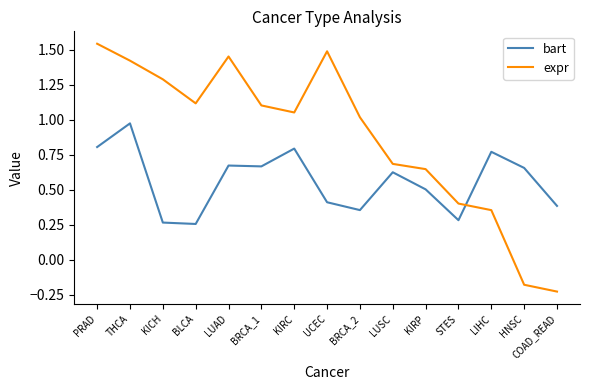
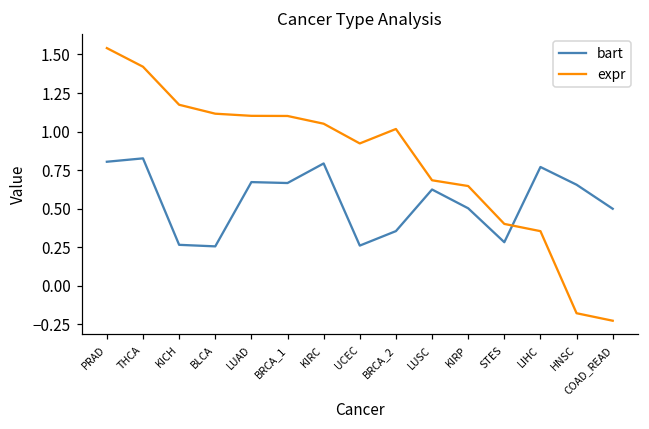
bart, THCA: 0.97 -> 0.83
expr, KICH: 1.29 -> 1.17
expr, LUAD: 1.45 -> 1.10
bart, UCEC: 0.41 -> 0.26
expr, UCEC: 1.49 -> 0.92
bart, COAD_READ: 0.38 -> 0.50
